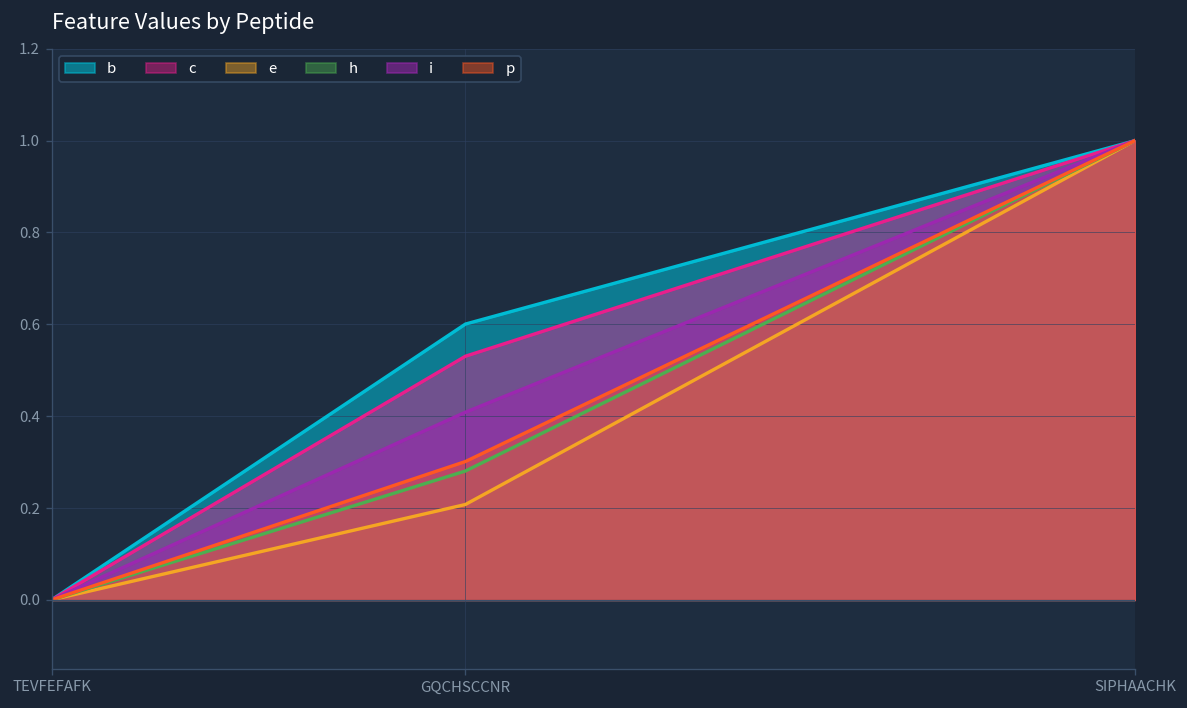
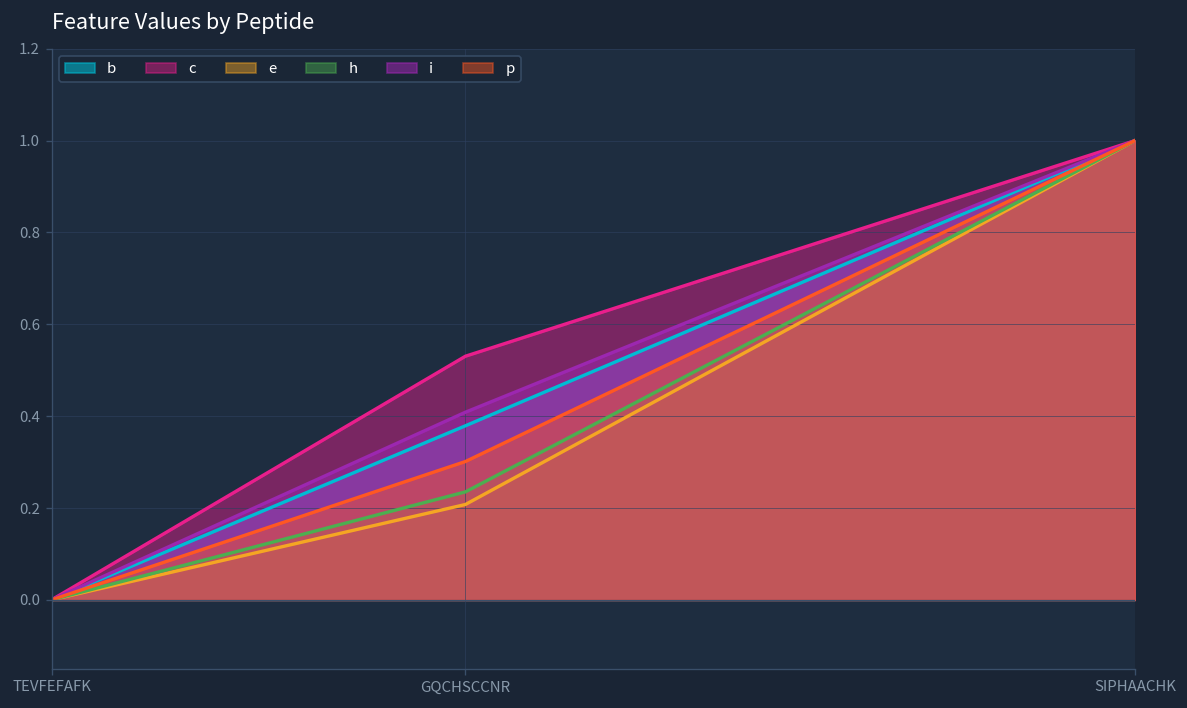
b, GQCHSCCNR: 0.60 -> 0.38
h, GQCHSCCNR: 0.28 -> 0.24
